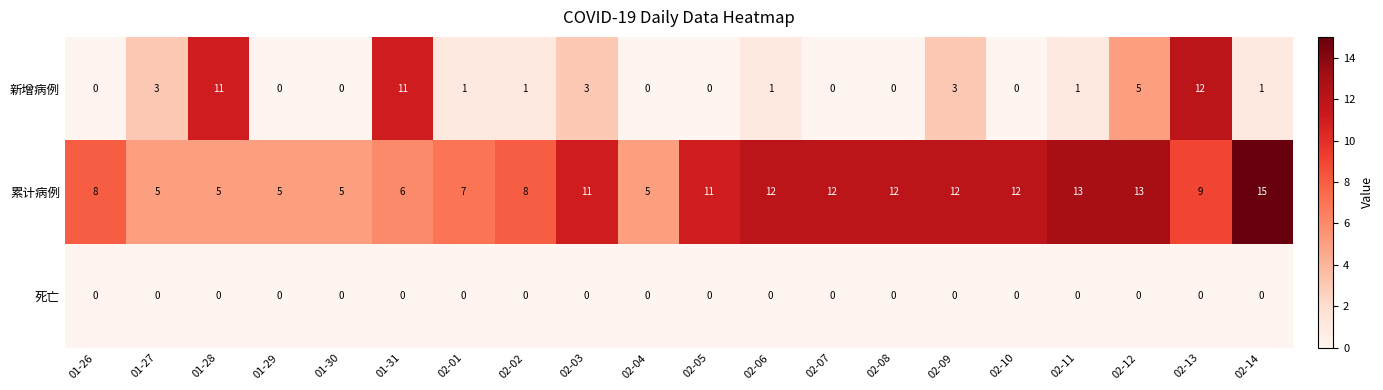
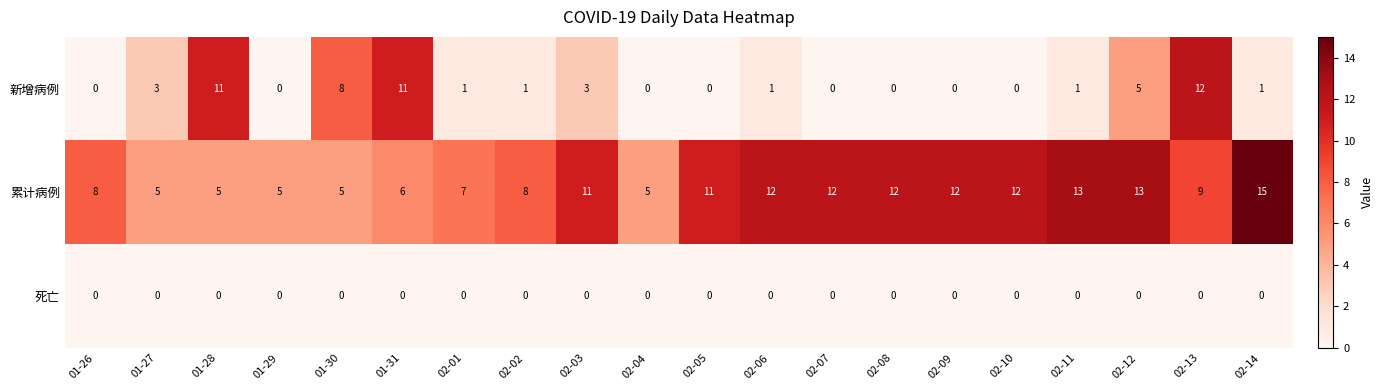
新增病例, 01-30: 0 -> 8
新增病例, 02-09: 3 -> 0
